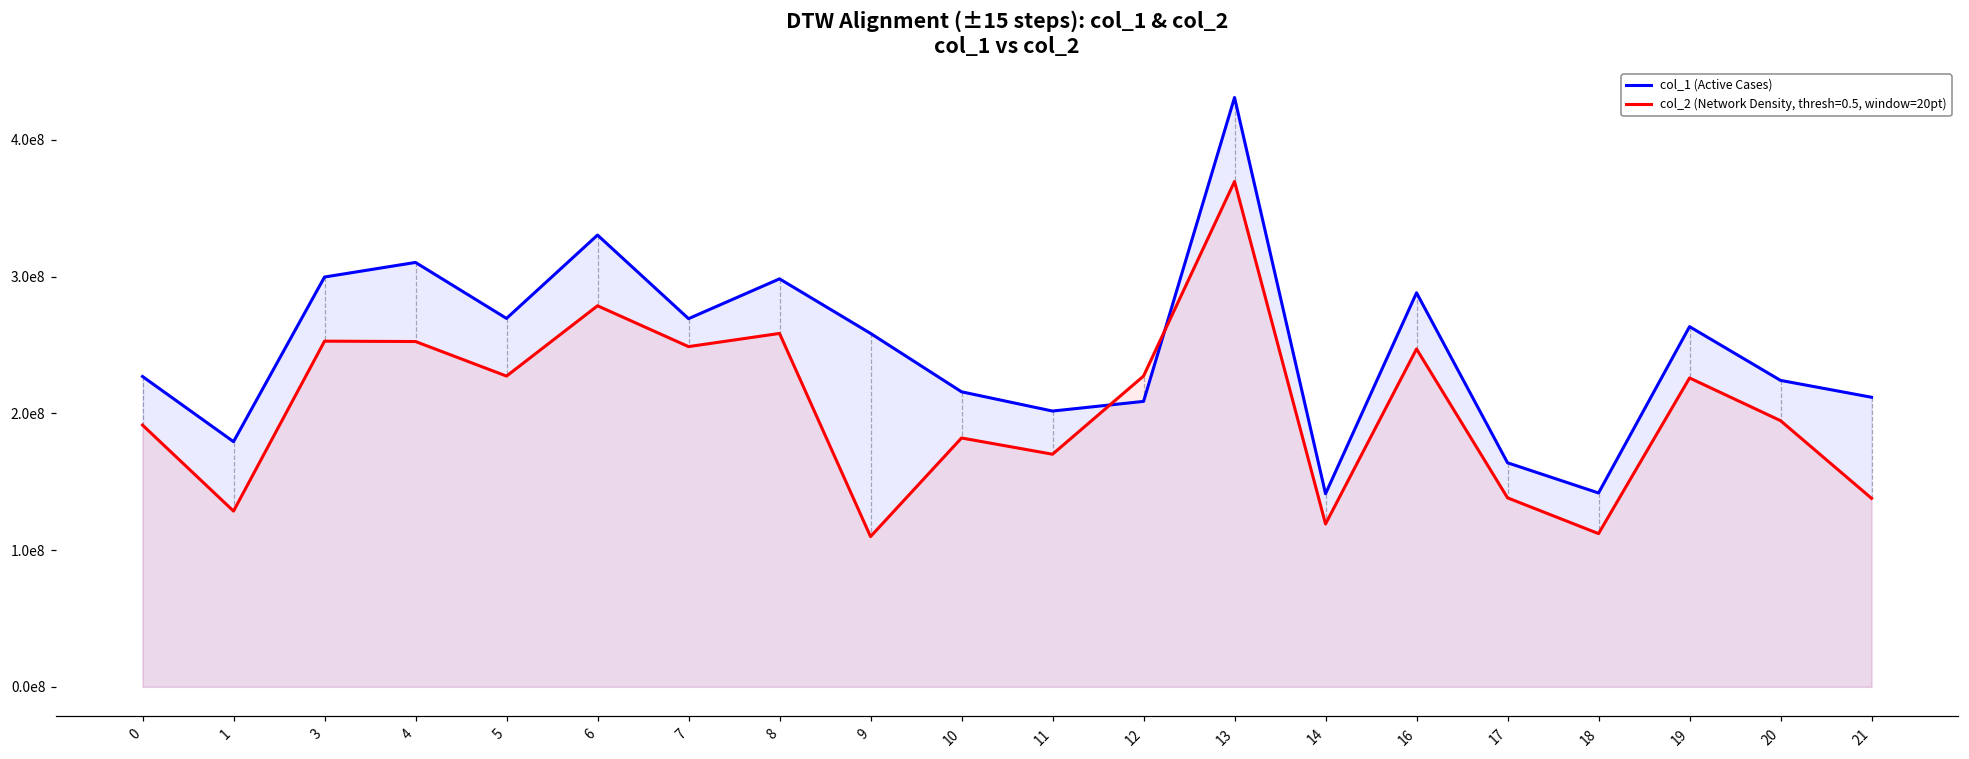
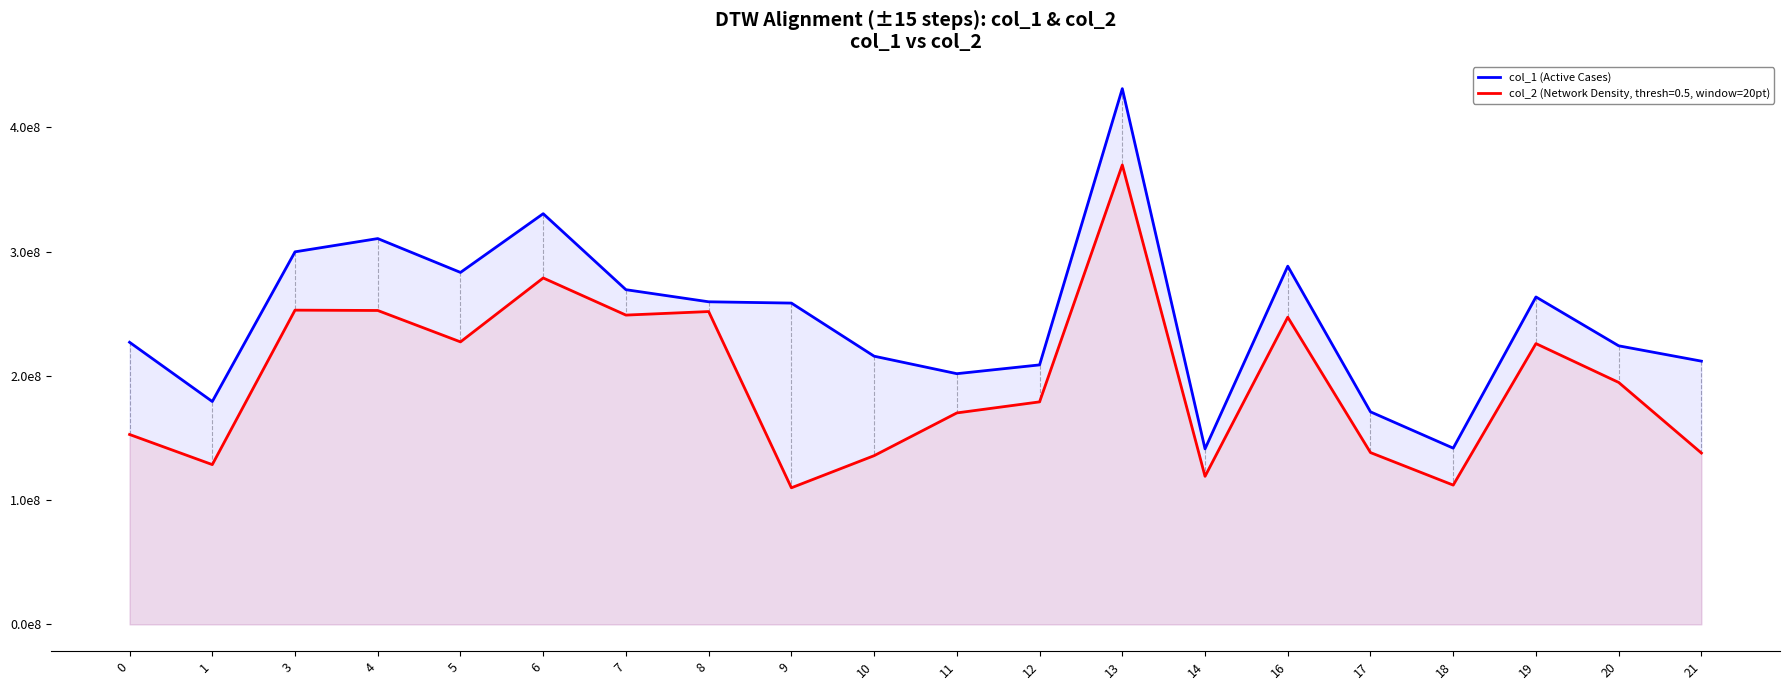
col_2 (Network Density, thresh=0.5, window=20pt), 0: 191000000 -> 153000000
col_1 (Active Cases), 5: 269000000 -> 283000000
col_1 (Active Cases), 8: 298000000 -> 260000000
col_2 (Network Density, thresh=0.5, window=20pt), 8: 258000000 -> 252000000
col_2 (Network Density, thresh=0.5, window=20pt), 10: 182000000 -> 136000000
col_2 (Network Density, thresh=0.5, window=20pt), 12: 227000000 -> 179000000
col_1 (Active Cases), 17: 164000000 -> 171000000
